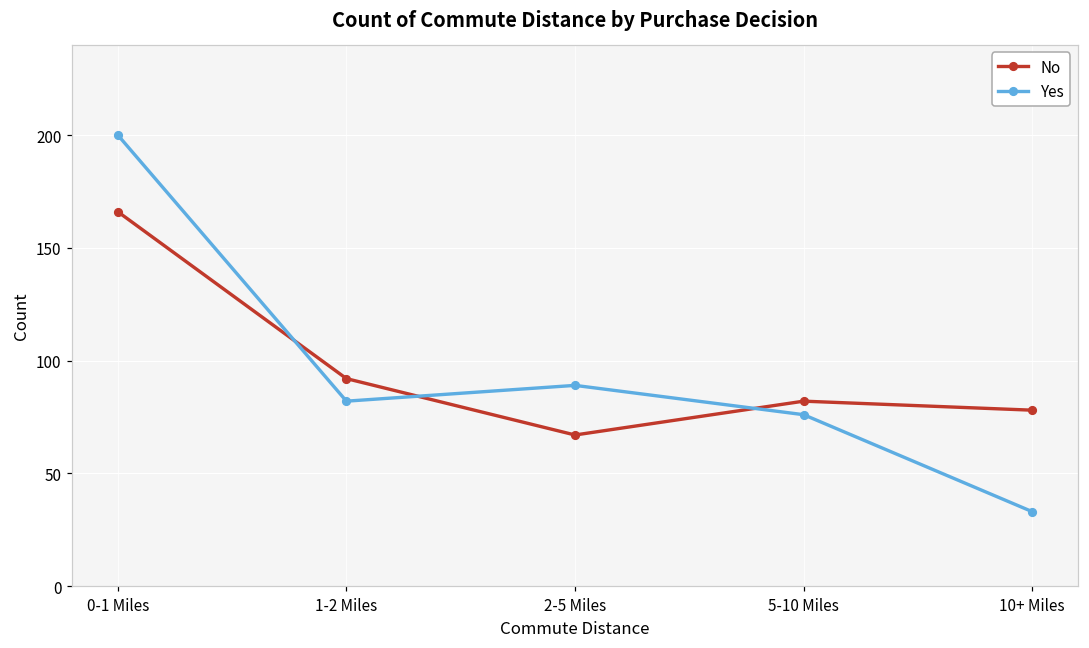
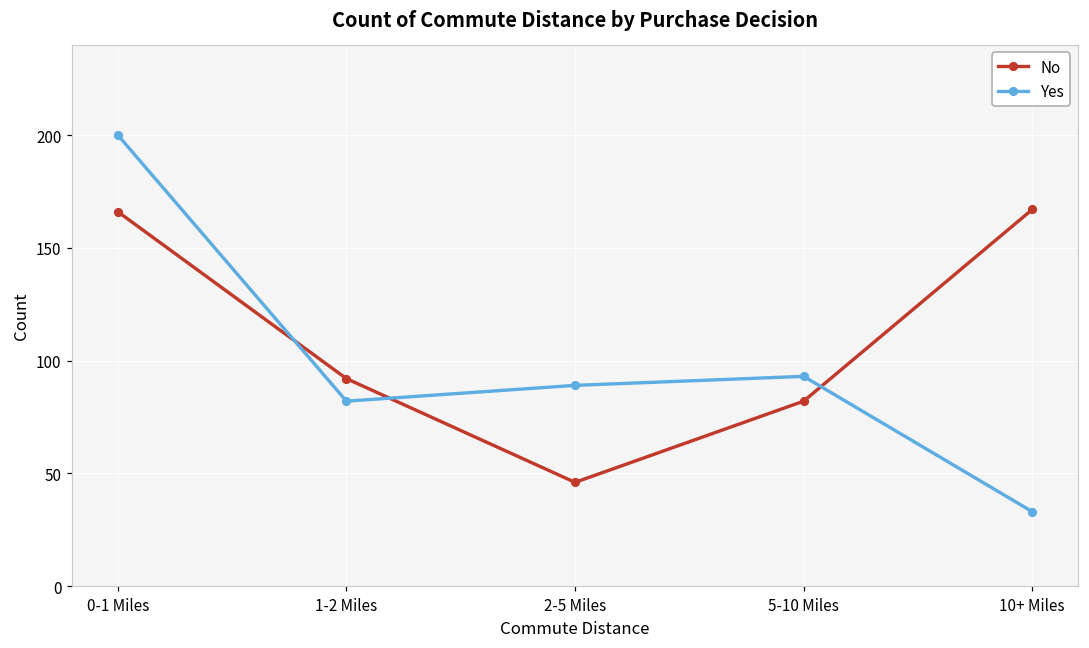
No, 2-5 Miles: 67 -> 46
Yes, 5-10 Miles: 76 -> 93
No, 10+ Miles: 78 -> 167
